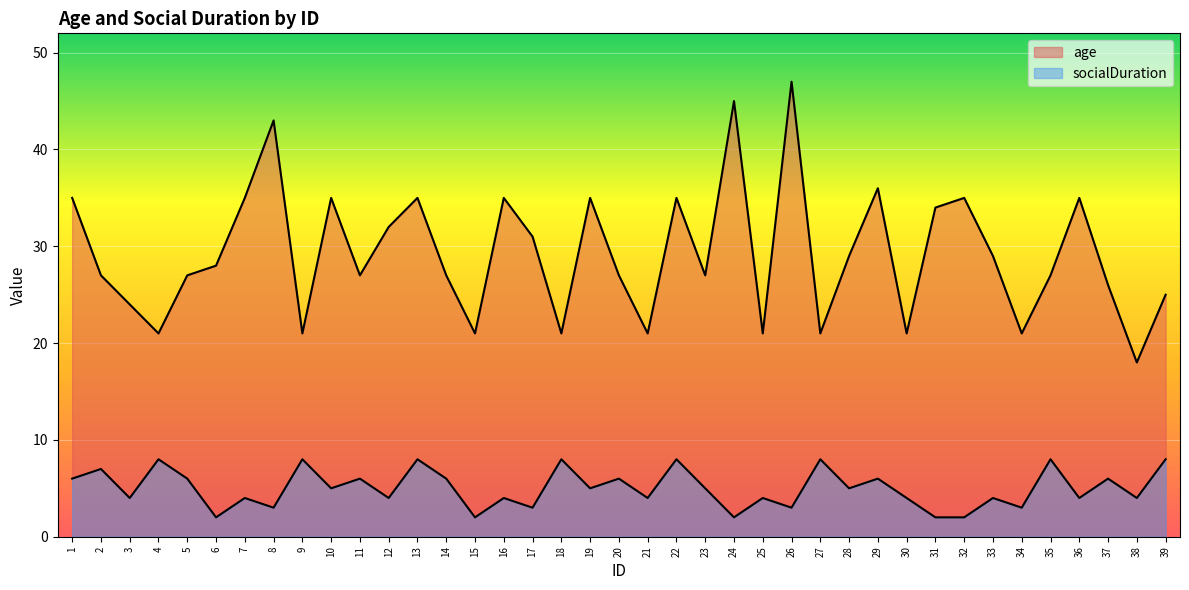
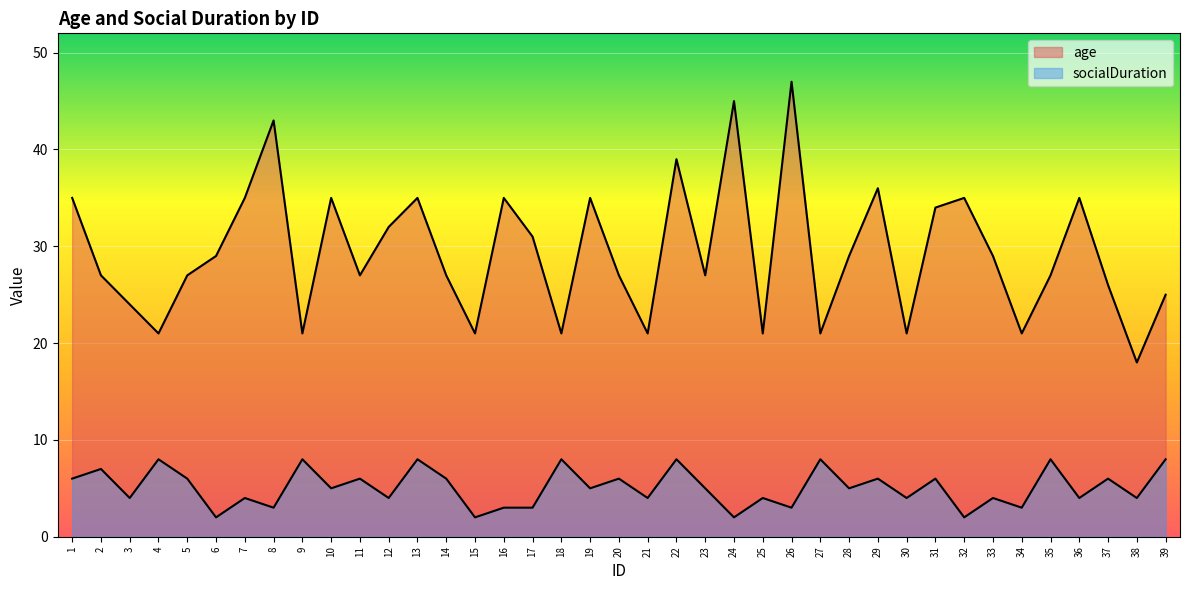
age, 6: 28 -> 29
socialDuration, 16: 4 -> 3
age, 22: 35 -> 39
socialDuration, 31: 2 -> 6
